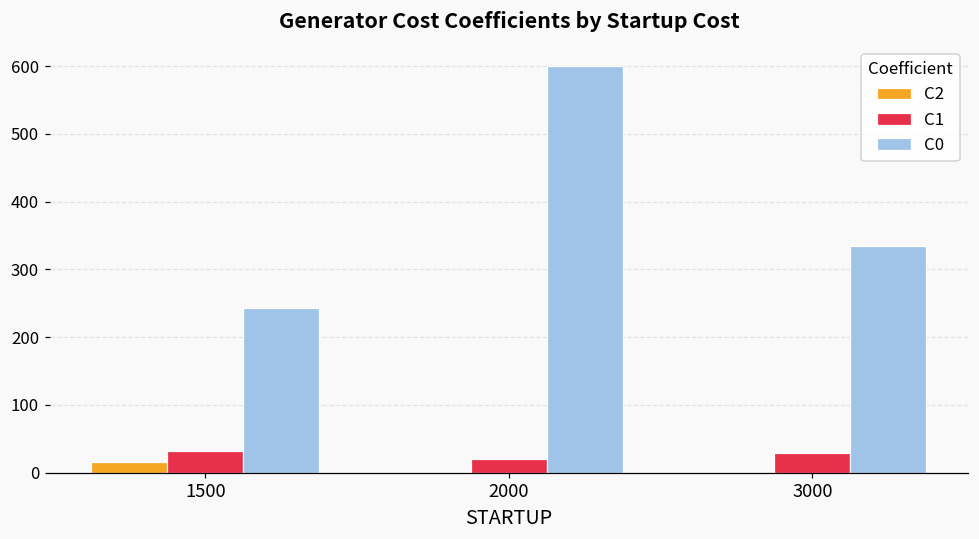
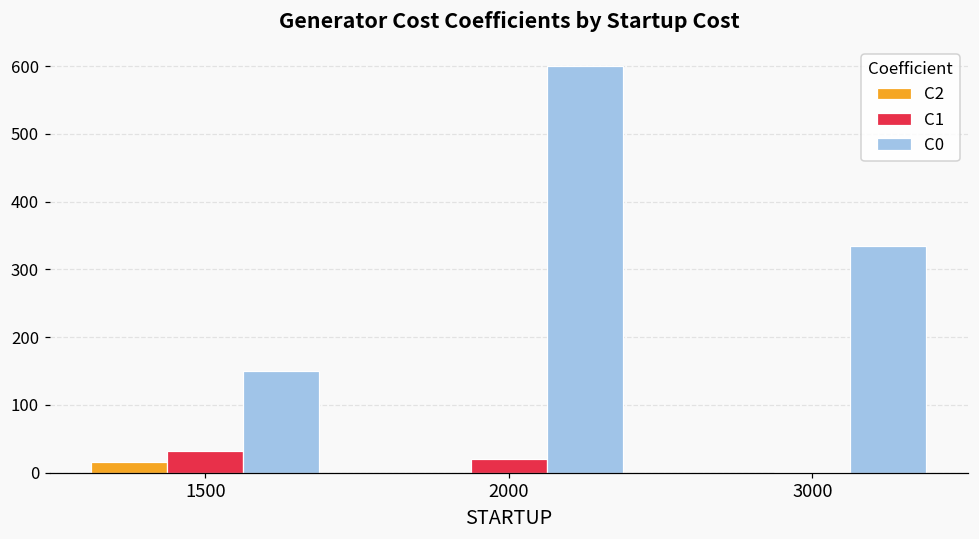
C0, 1500: 240 -> 150
C1, 3000: 30 -> 0
